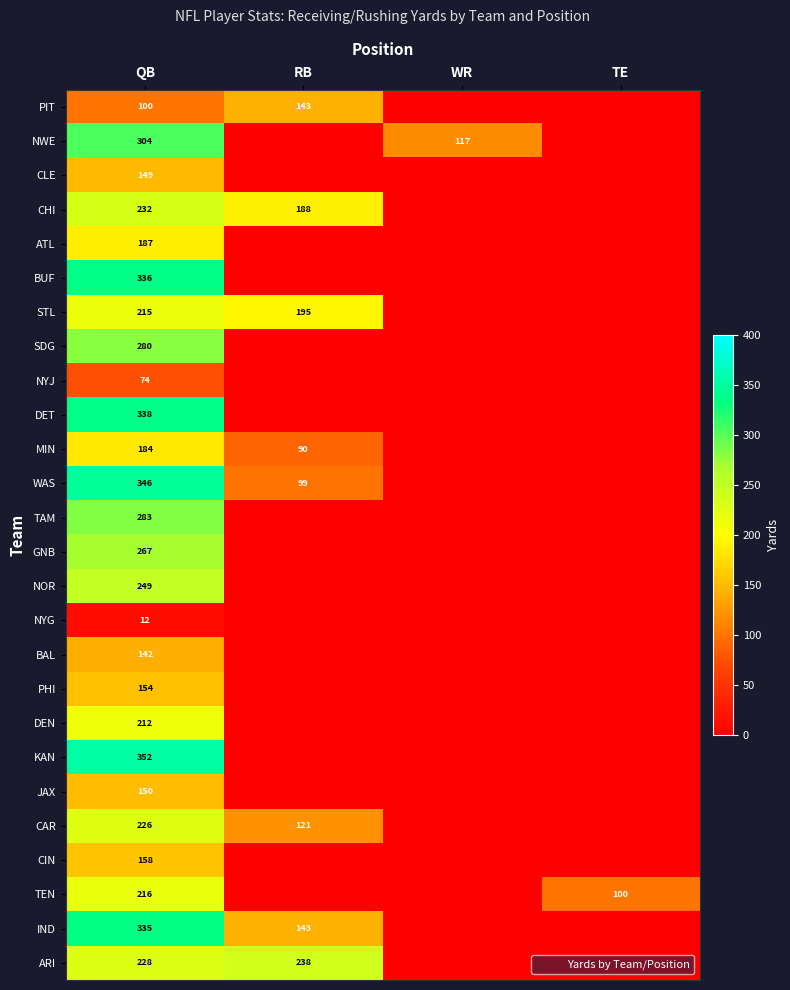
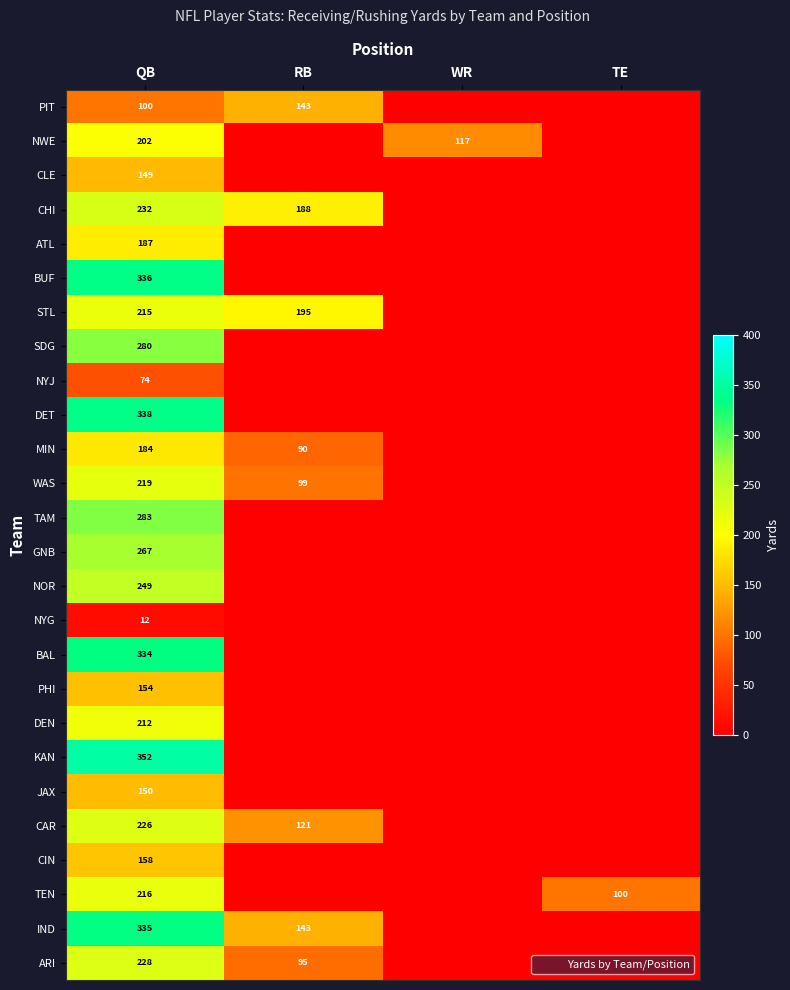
NWE, QB: 304 -> 202
WAS, QB: 346 -> 219
BAL, QB: 142 -> 334
ARI, RB: 238 -> 95
